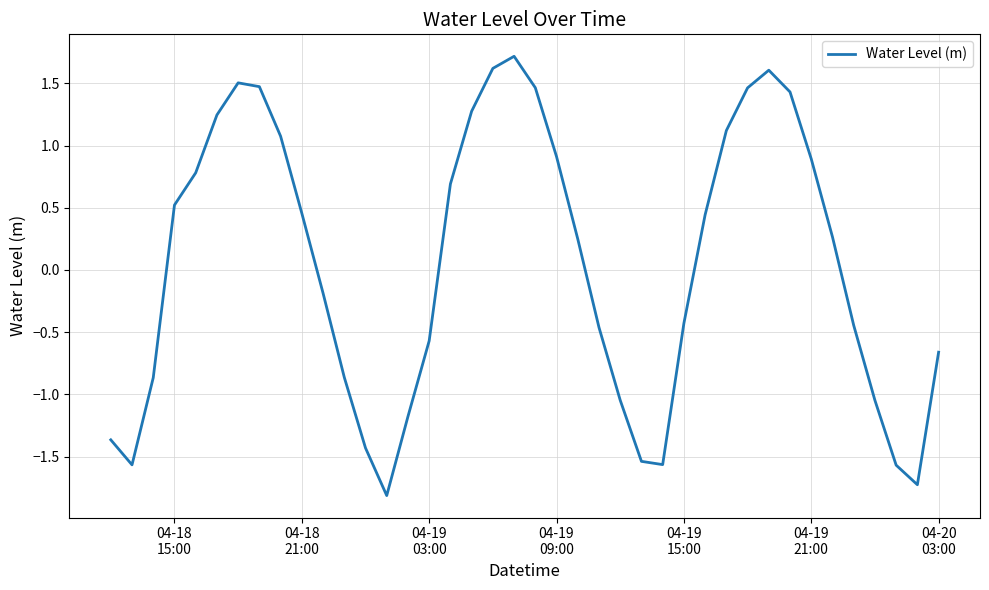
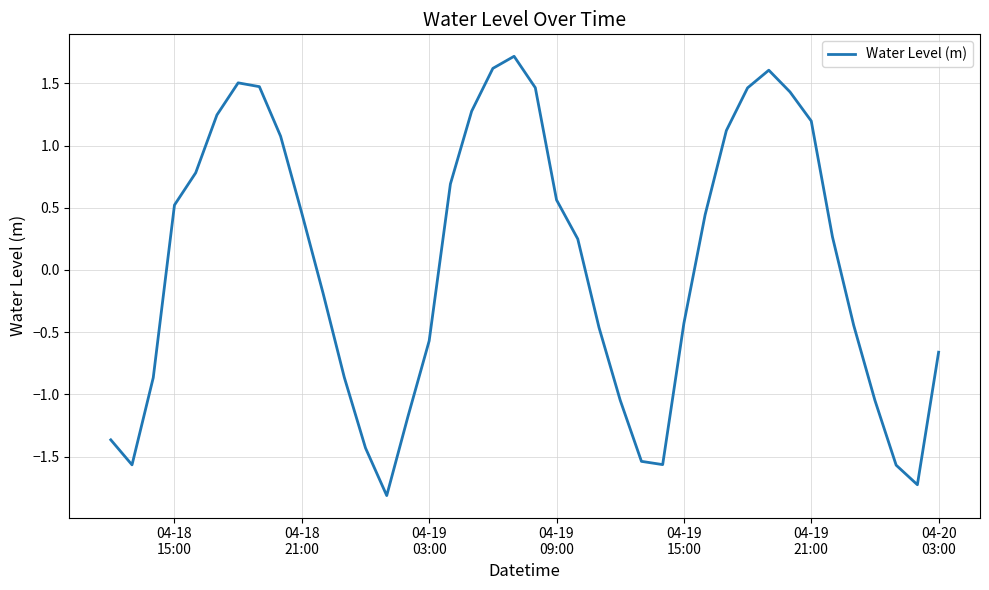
04-19 09:00: 0.91 -> 0.56
04-19 21:00: 0.89 -> 1.20
